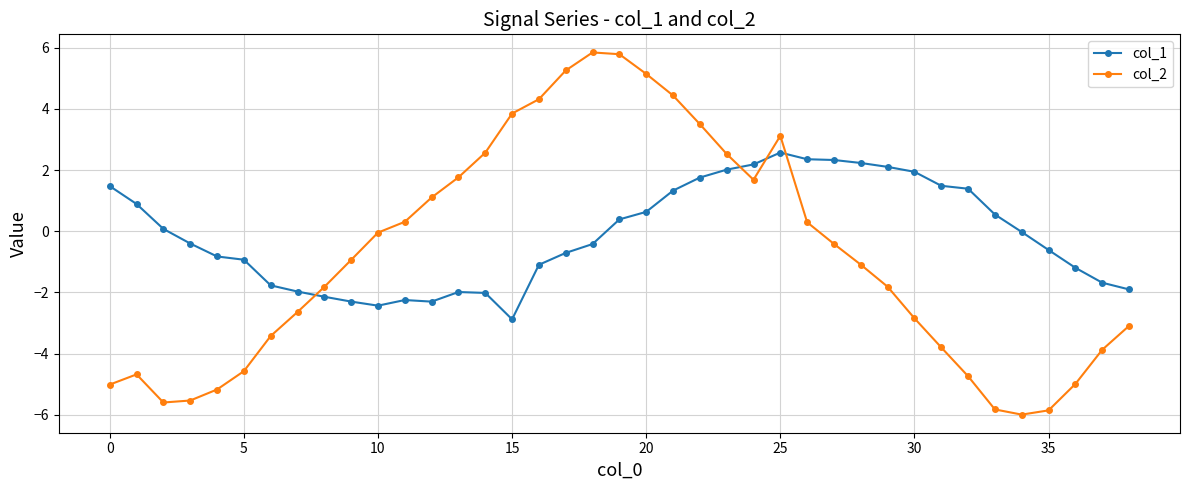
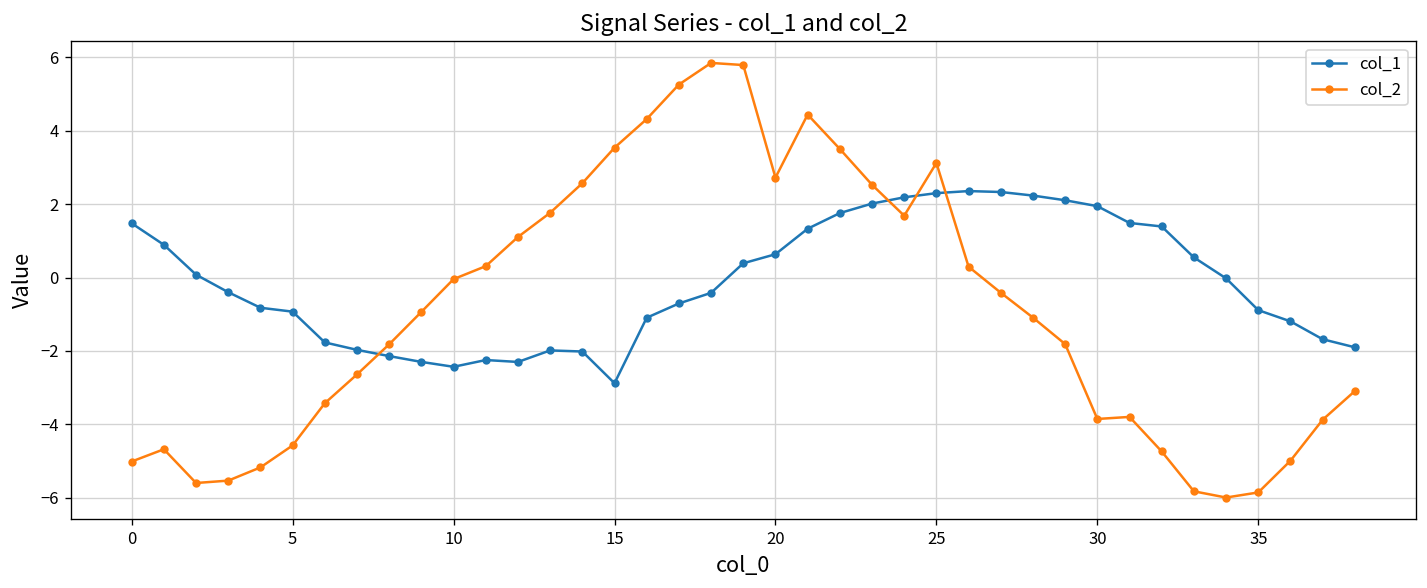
col_2, 15: 3.8 -> 3.5
col_2, 20: 5.1 -> 2.7
col_1, 25: 2.6 -> 2.3
col_2, 30: -2.8 -> -3.9
col_1, 35: -0.6 -> -0.9
